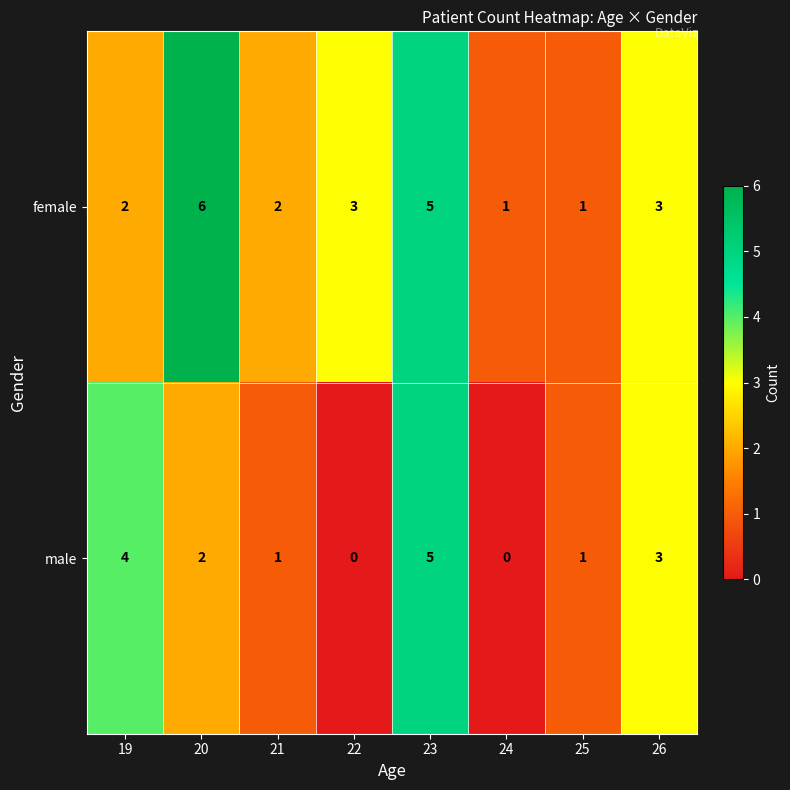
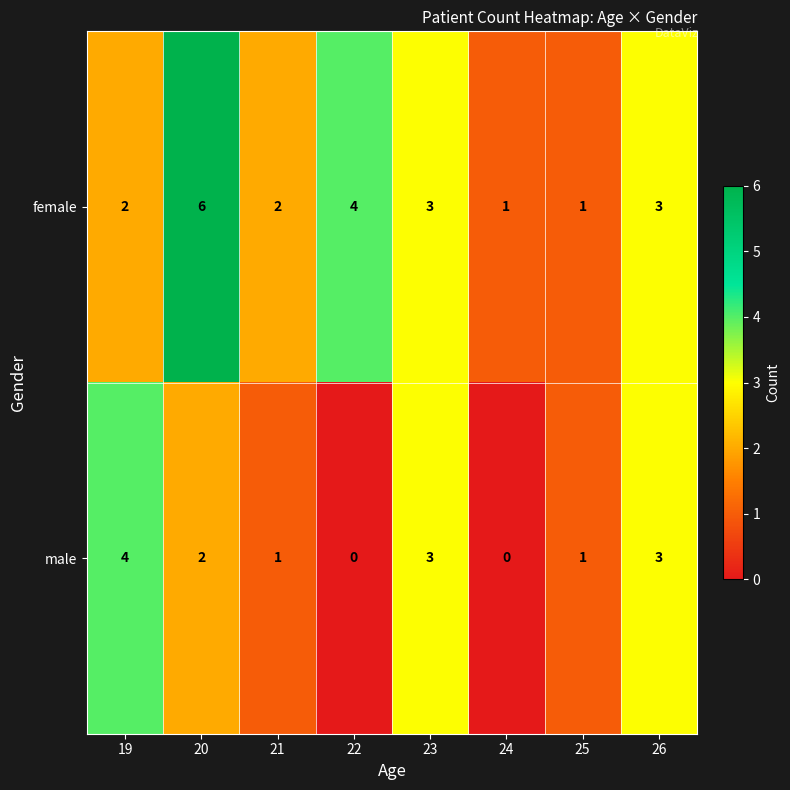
female, 22: 3 -> 4
female, 23: 5 -> 3
male, 23: 5 -> 3
